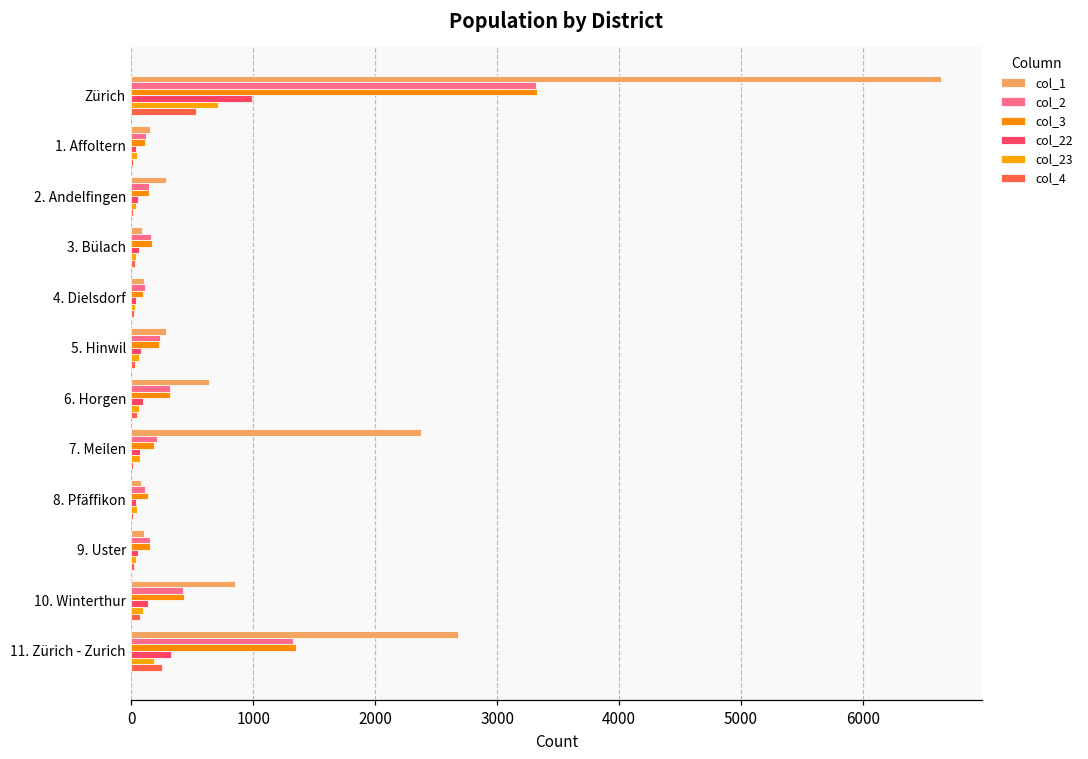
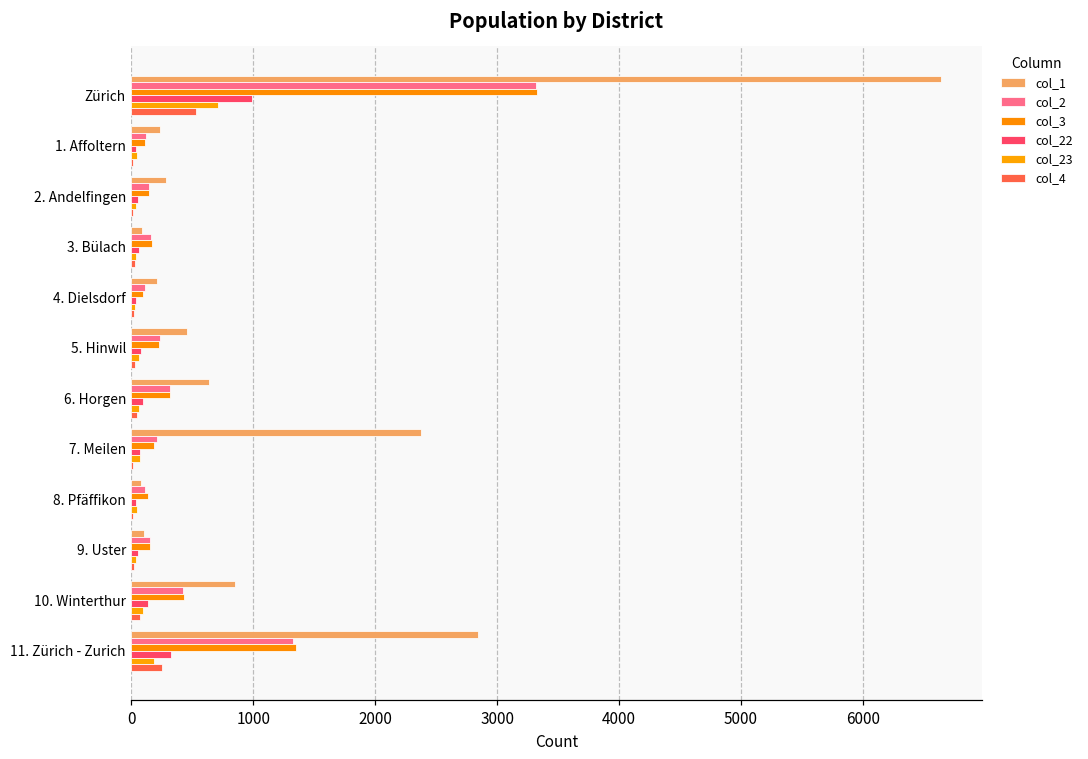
col_1, 1. Affoltern: 160 -> 230
col_1, 4. Dielsdorf: 110 -> 210
col_1, 5. Hinwil: 280 -> 460
col_1, 11. Zürich - Zurich: 2680 -> 2840
